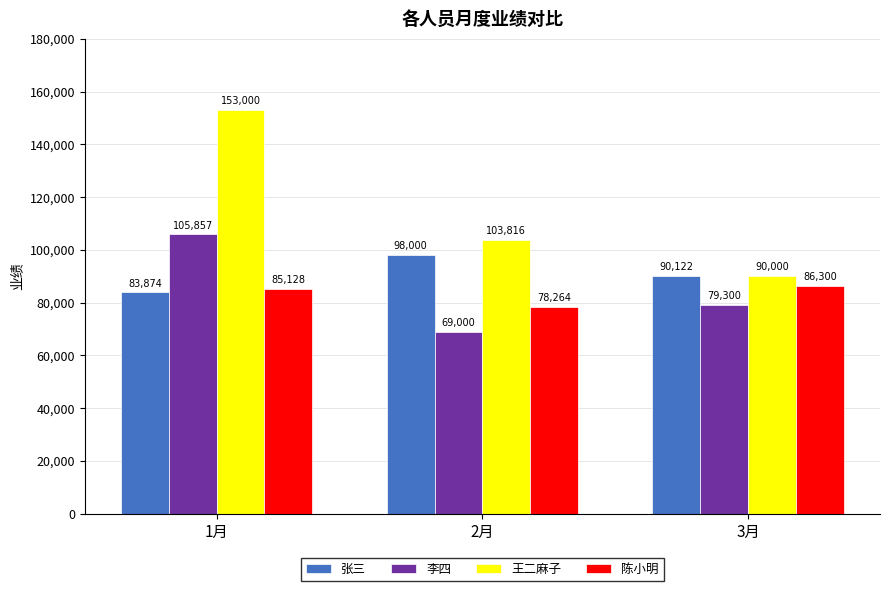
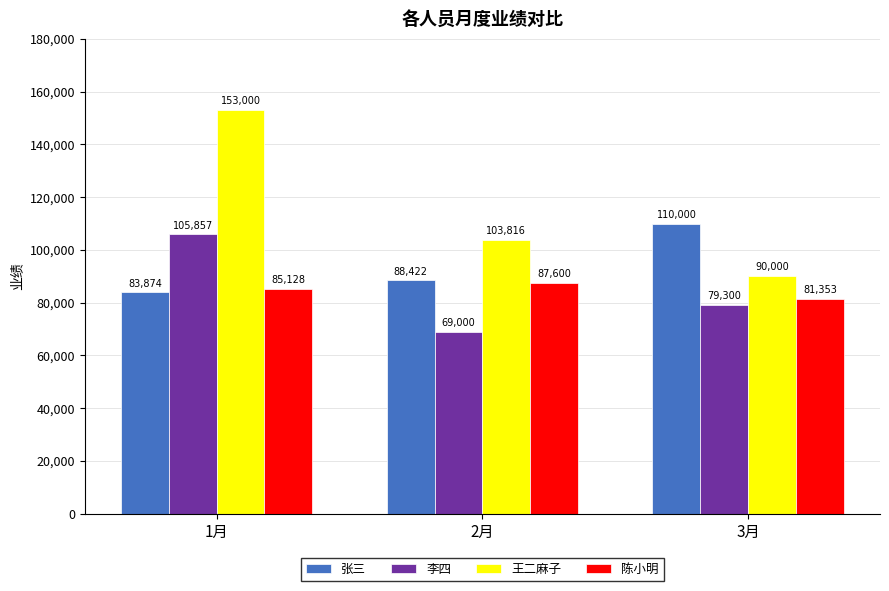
张三, 2月: 98,000 -> 88,422
陈小明, 2月: 78,264 -> 87,600
张三, 3月: 90,122 -> 110,000
陈小明, 3月: 86,300 -> 81,353
